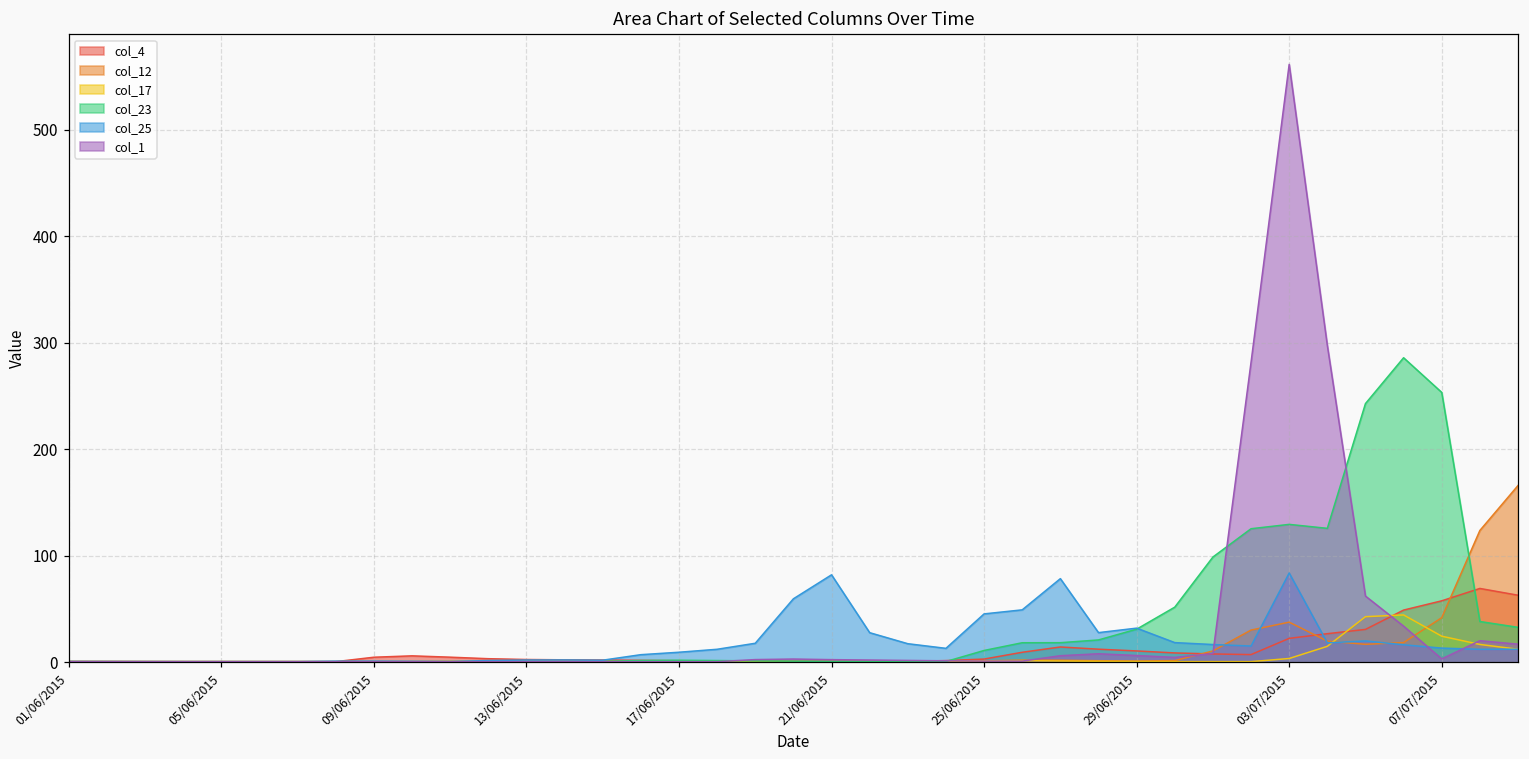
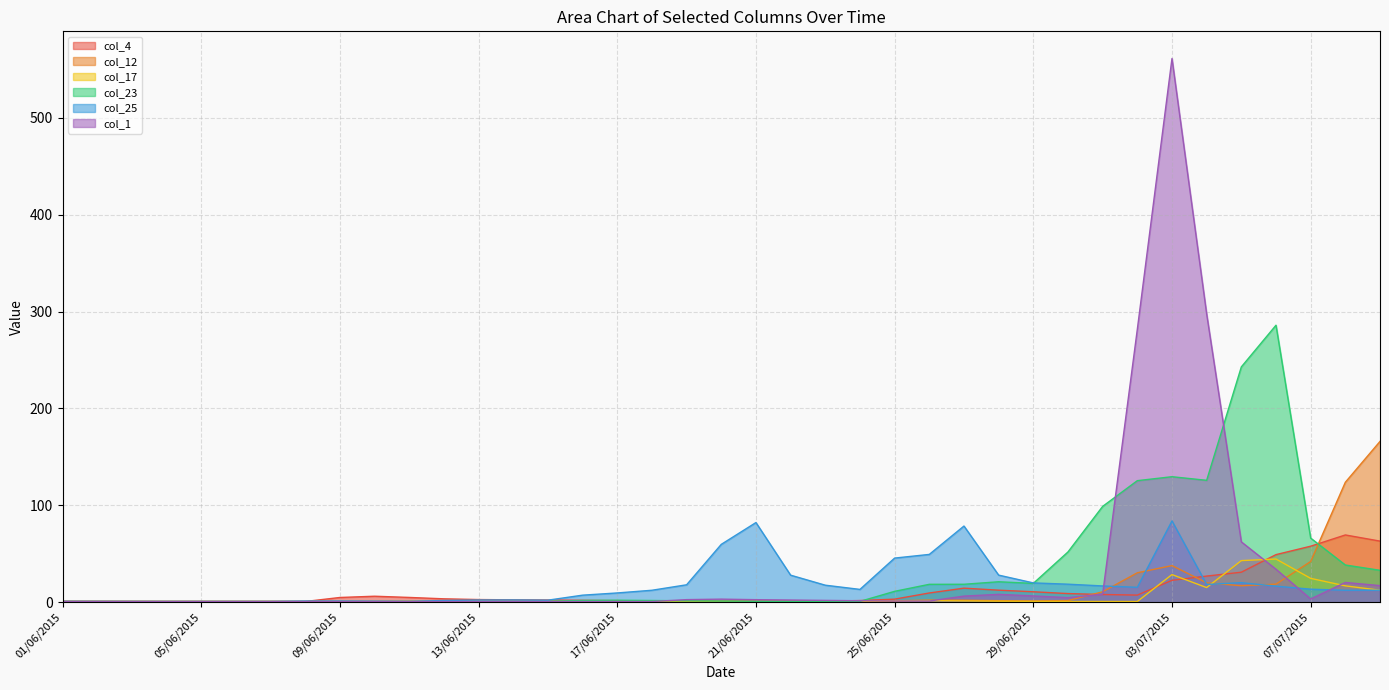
col_23, 29/06/2015: 30 -> 20
col_25, 29/06/2015: 30 -> 20
col_17, 03/07/2015: 0 -> 30
col_23, 07/07/2015: 250 -> 70
